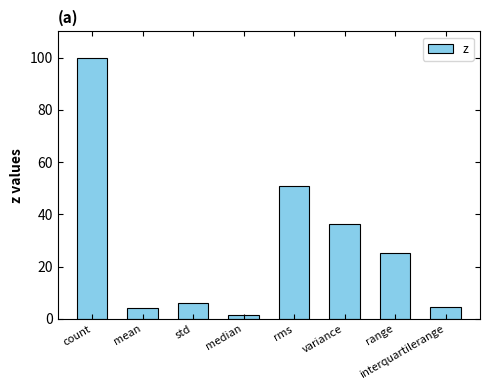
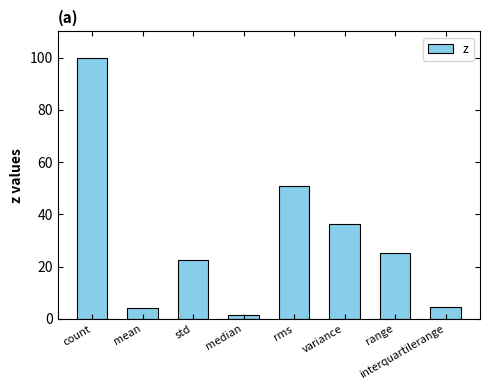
std: 6 -> 23
